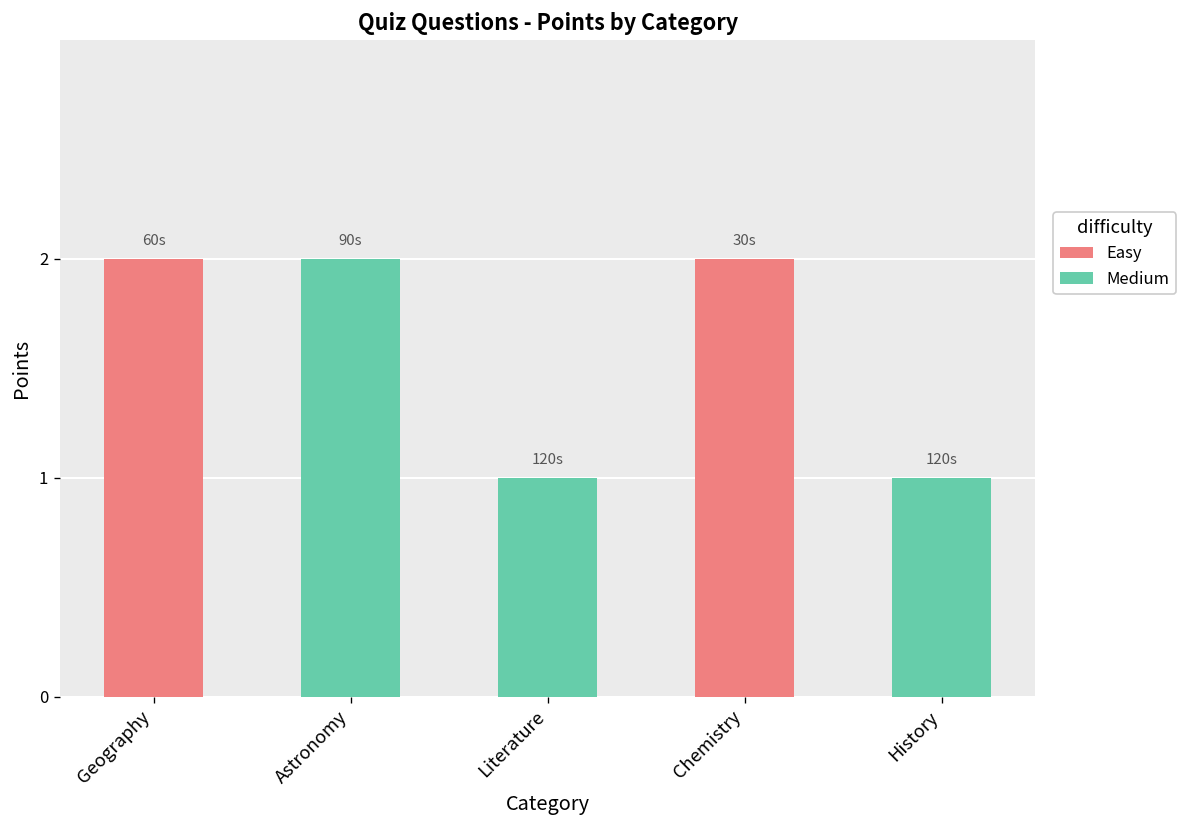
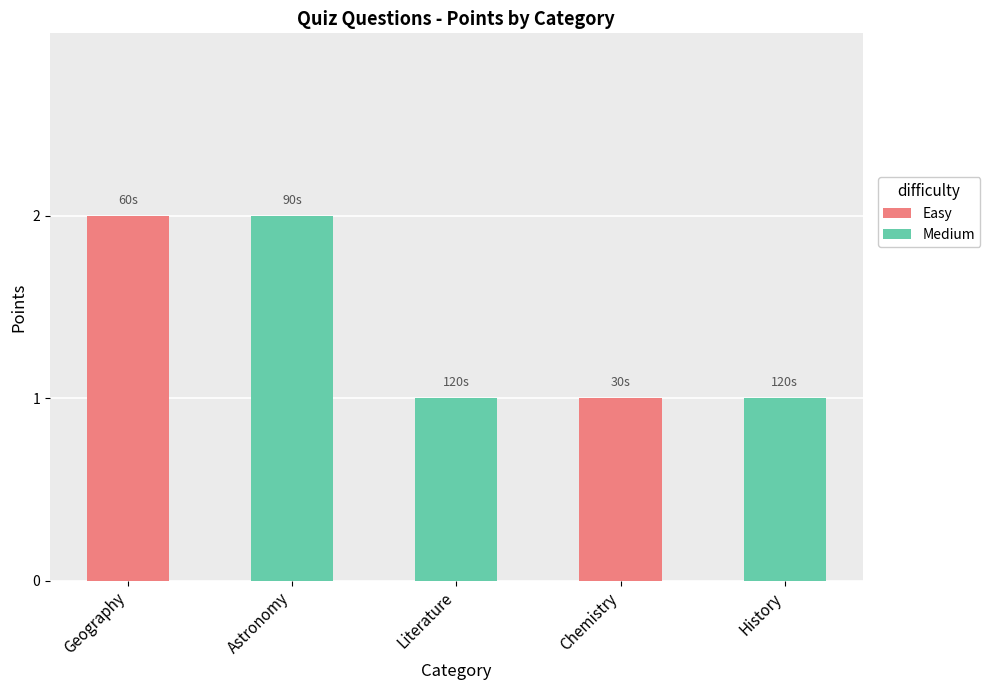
Easy, Chemistry: 2 -> 1
